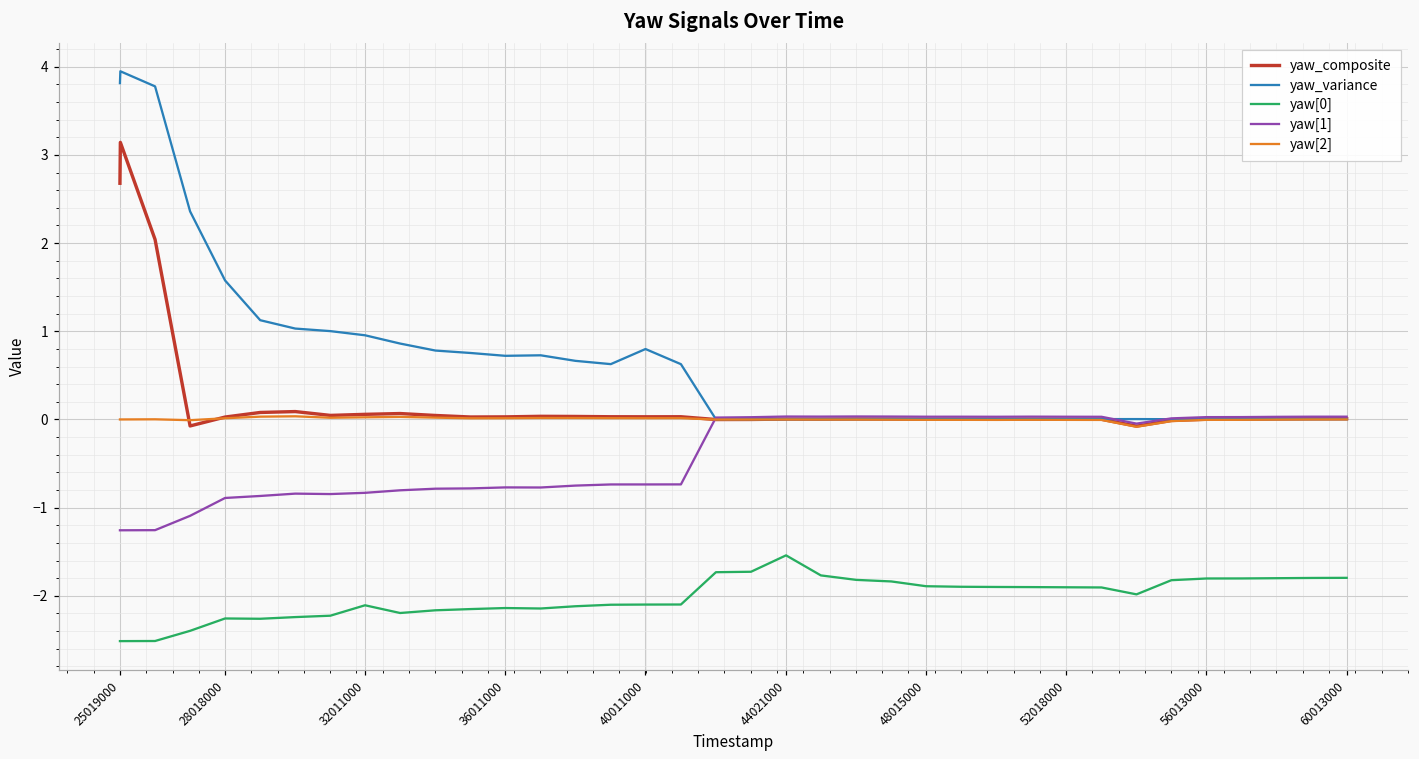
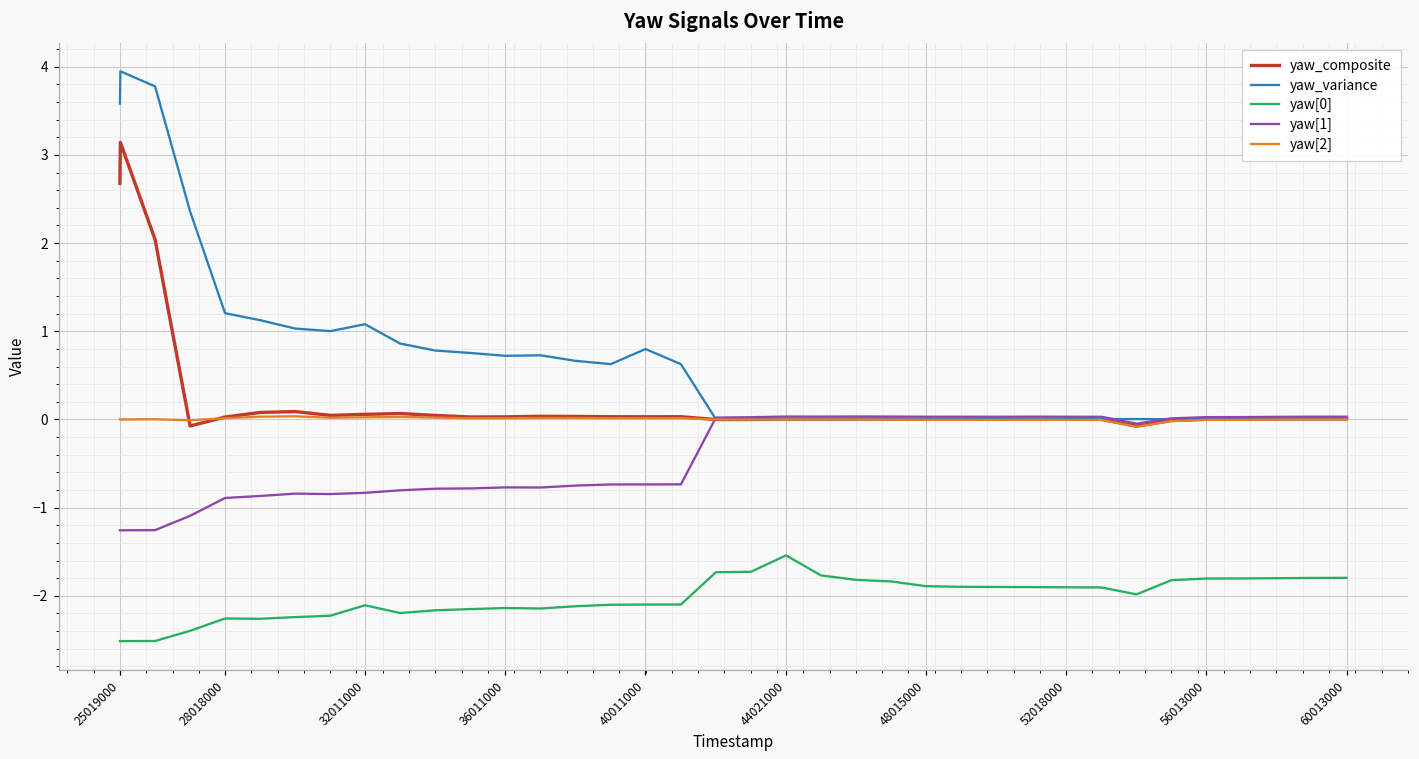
yaw_variance, 25019000: 3.8 -> 3.6
yaw_variance, 28018000: 1.6 -> 1.2
yaw_variance, 32011000: 1.0 -> 1.1
